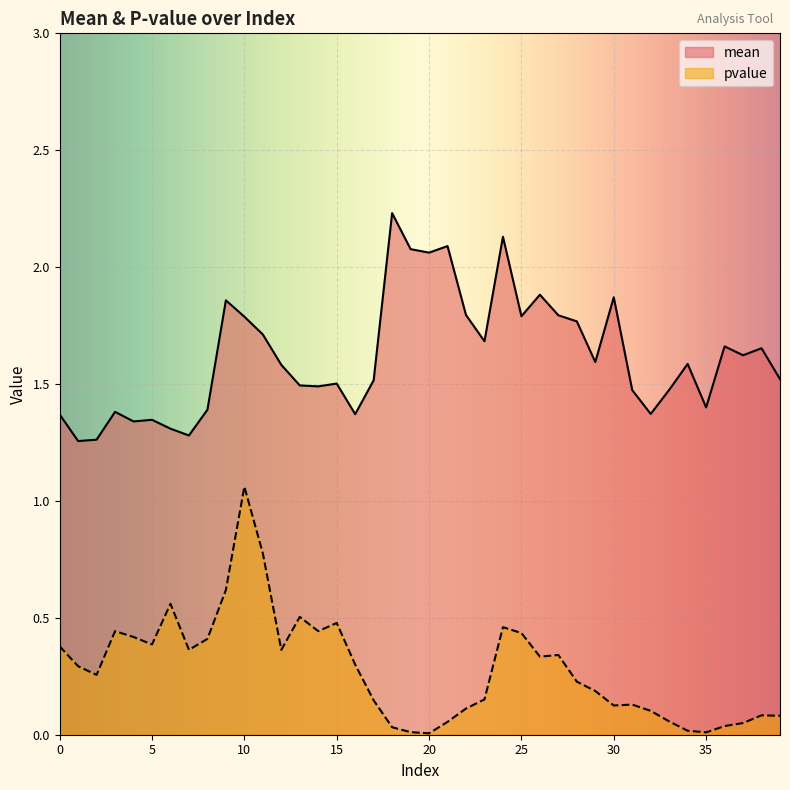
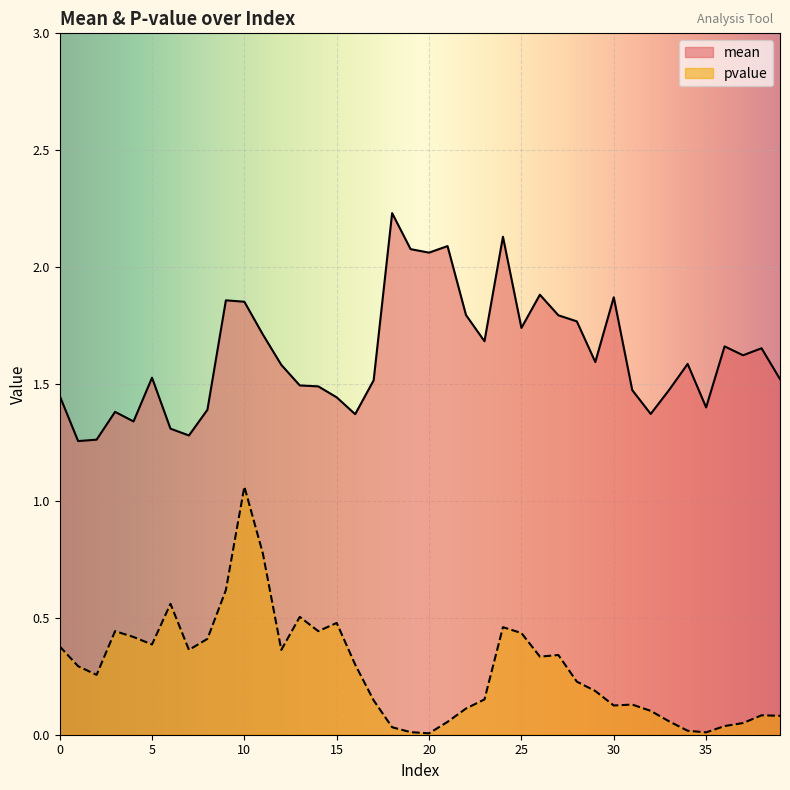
mean, 0: 1.37 -> 1.45
mean, 5: 1.35 -> 1.53
mean, 10: 1.79 -> 1.85
mean, 15: 1.50 -> 1.44
mean, 25: 1.79 -> 1.74
